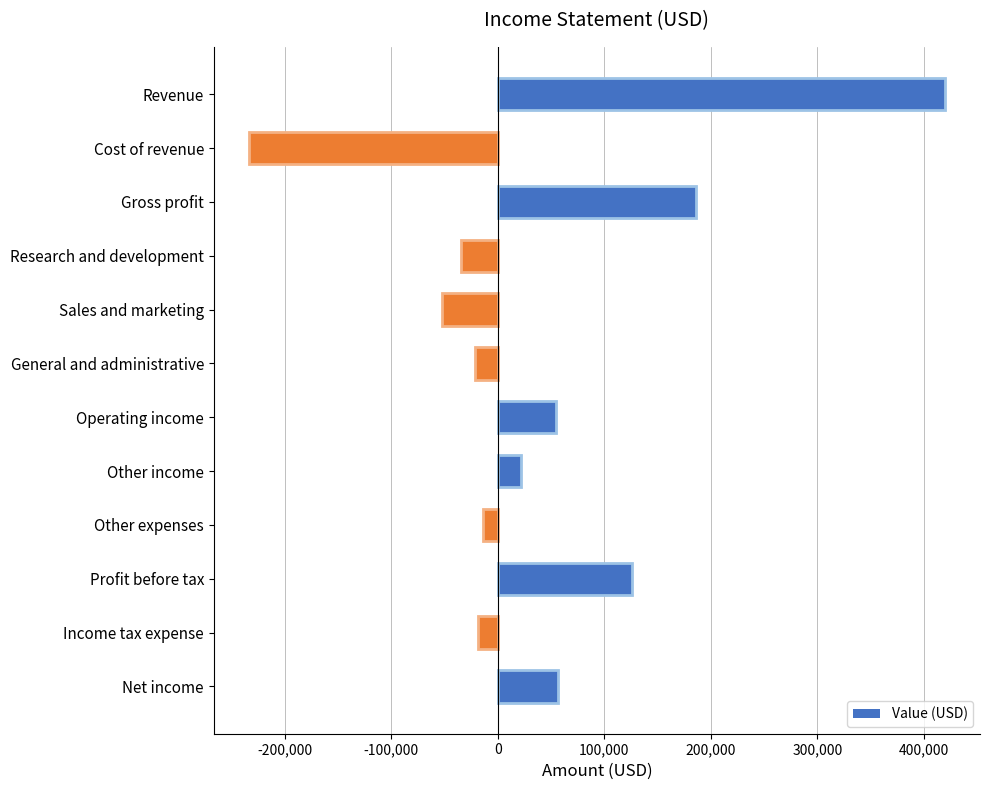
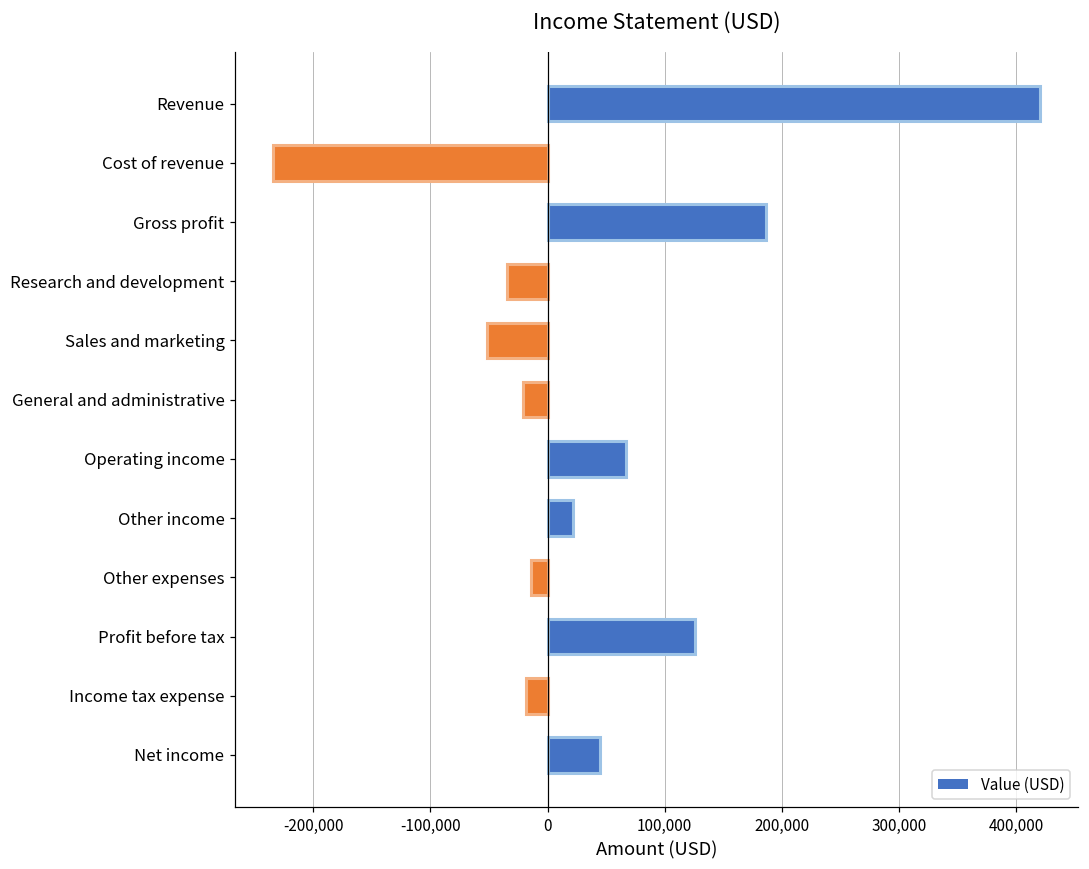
Value (USD), Operating income: 55,000 -> 67,000
Value (USD), Net income: 57,000 -> 44,000
